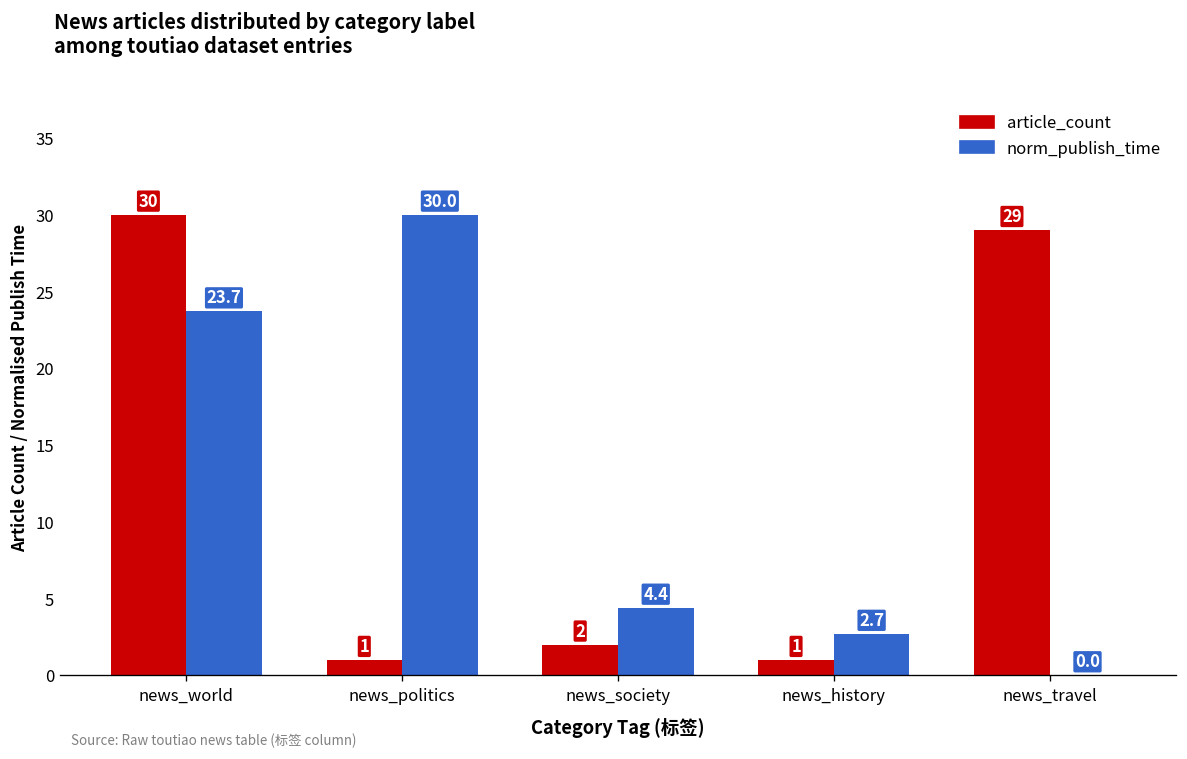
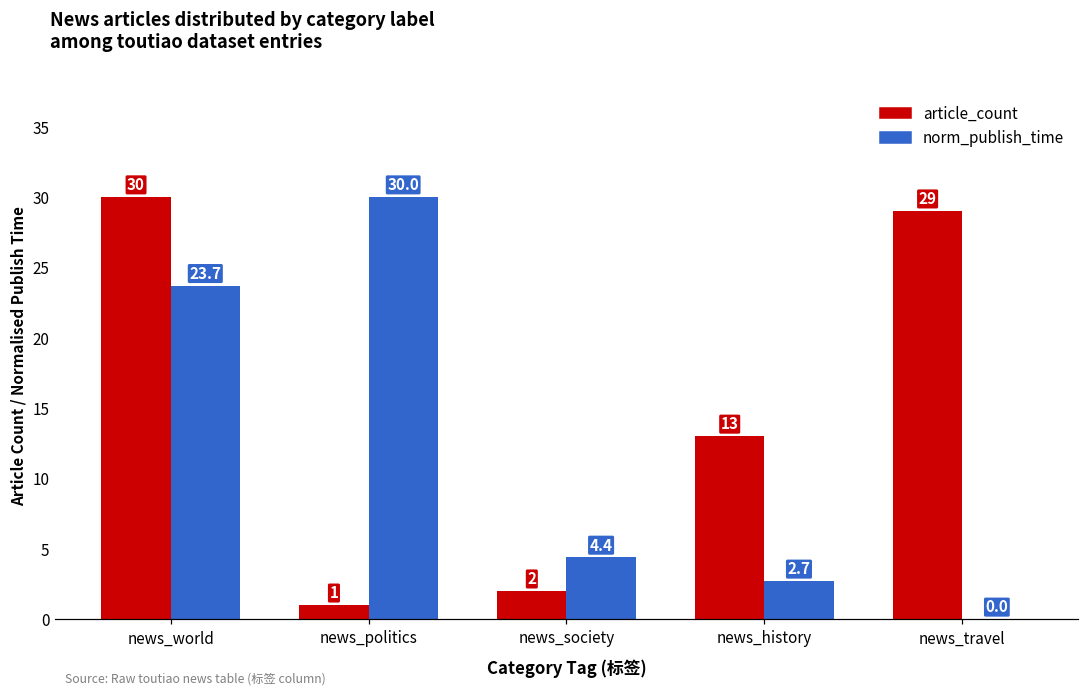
article_count, news_history: 1 -> 13
